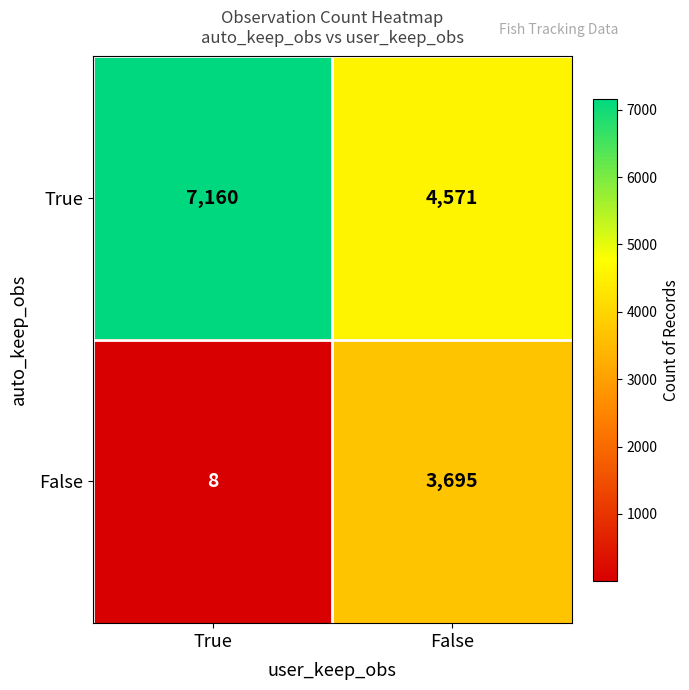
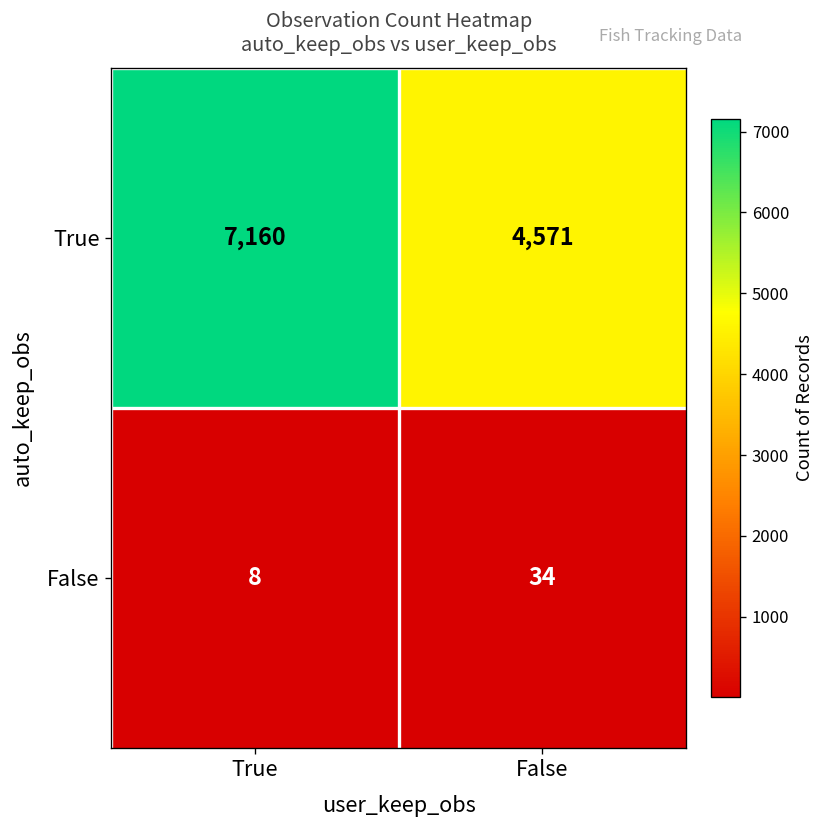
False, False: 3,695 -> 34
